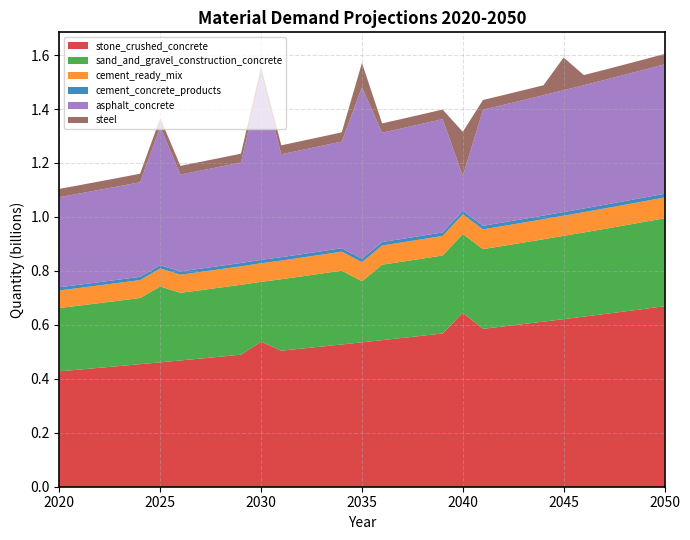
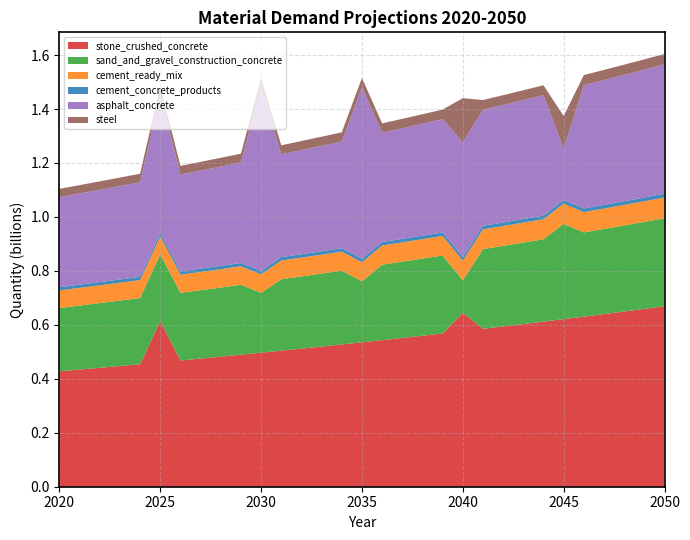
stone_crushed_concrete, 2025: 0.46 -> 0.61
sand_and_gravel_construction_concrete, 2025: 0.28 -> 0.25
stone_crushed_concrete, 2030: 0.54 -> 0.50
steel, 2035: 0.09 -> 0.03
sand_and_gravel_construction_concrete, 2040: 0.29 -> 0.12
asphalt_concrete, 2040: 0.13 -> 0.43
sand_and_gravel_construction_concrete, 2045: 0.31 -> 0.35
asphalt_concrete, 2045: 0.45 -> 0.19
